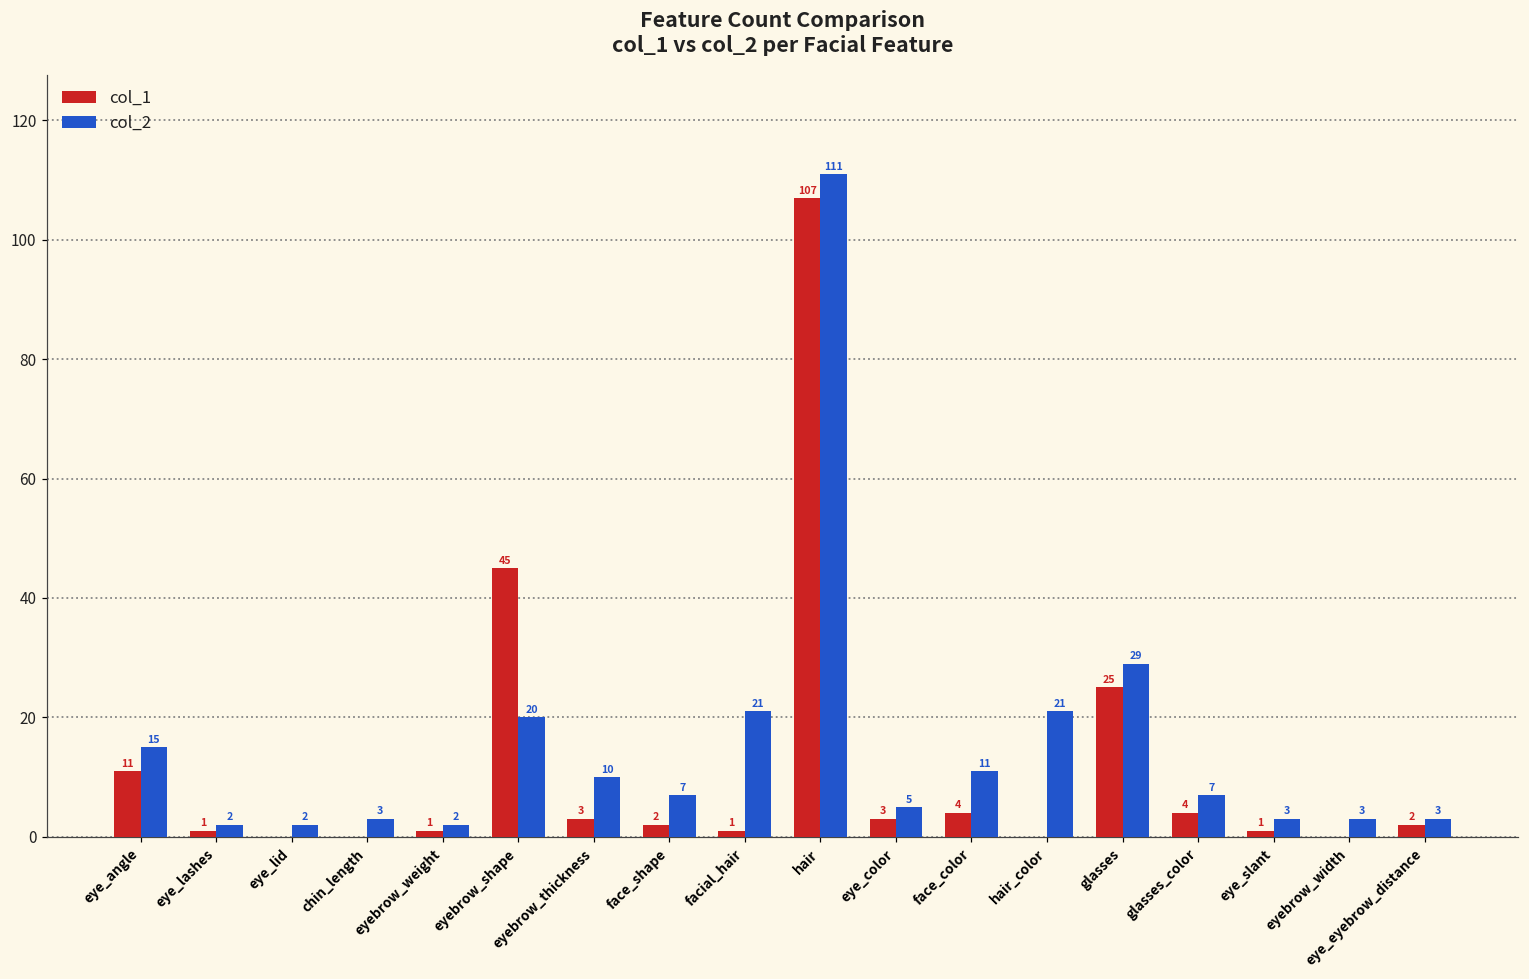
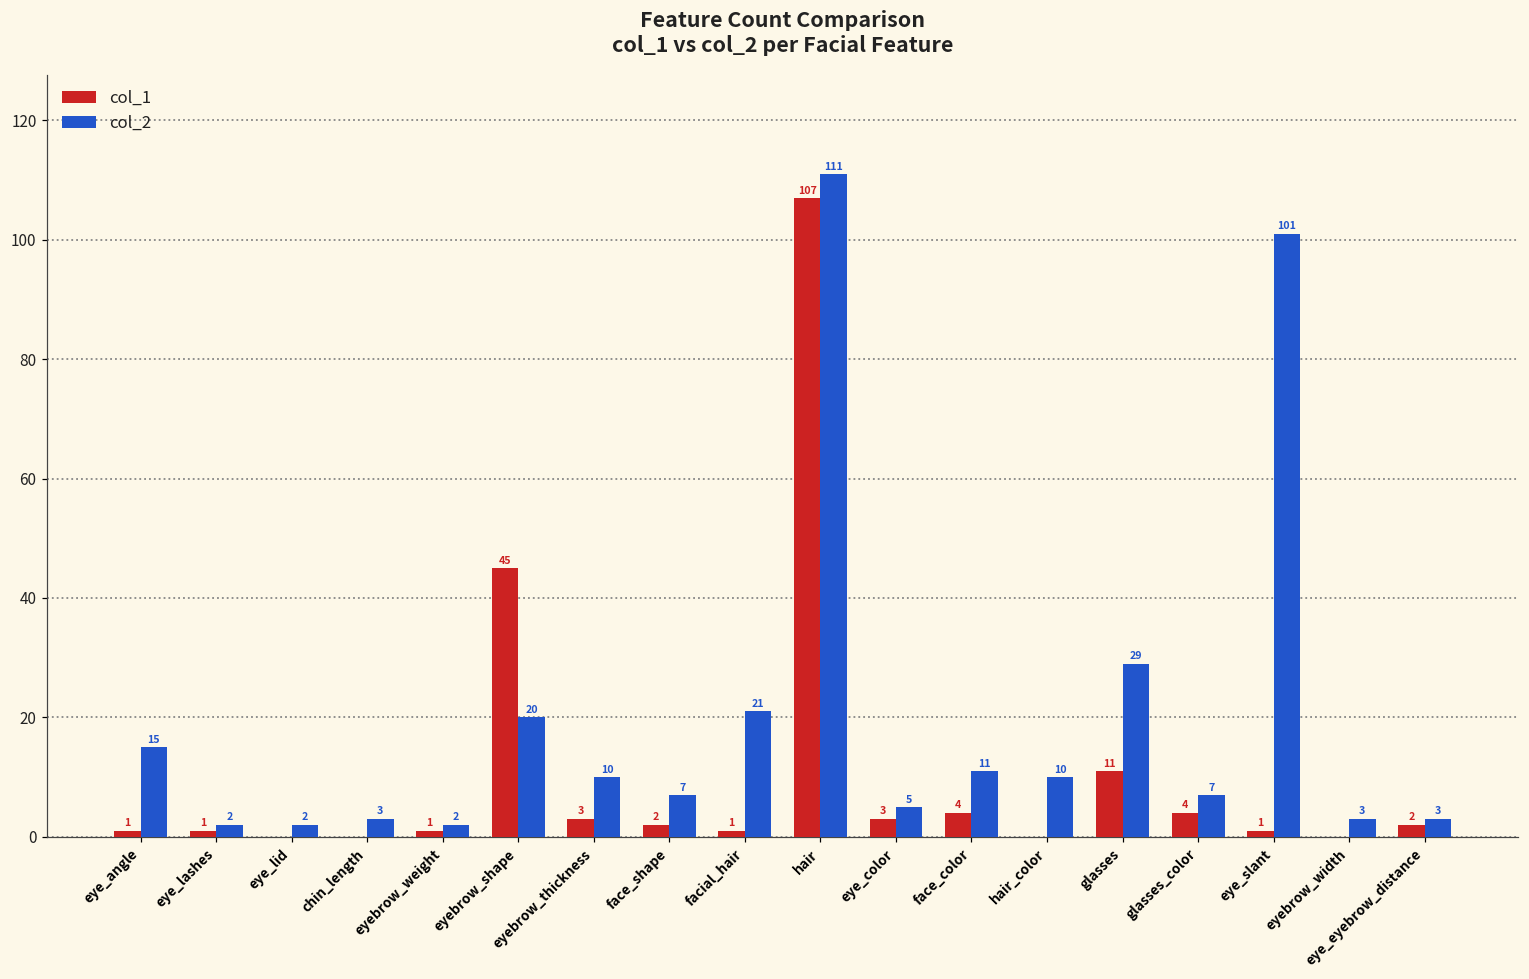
col_1, eye_angle: 11 -> 1
col_2, hair_color: 21 -> 10
col_1, glasses: 25 -> 11
col_2, eye_slant: 3 -> 101
